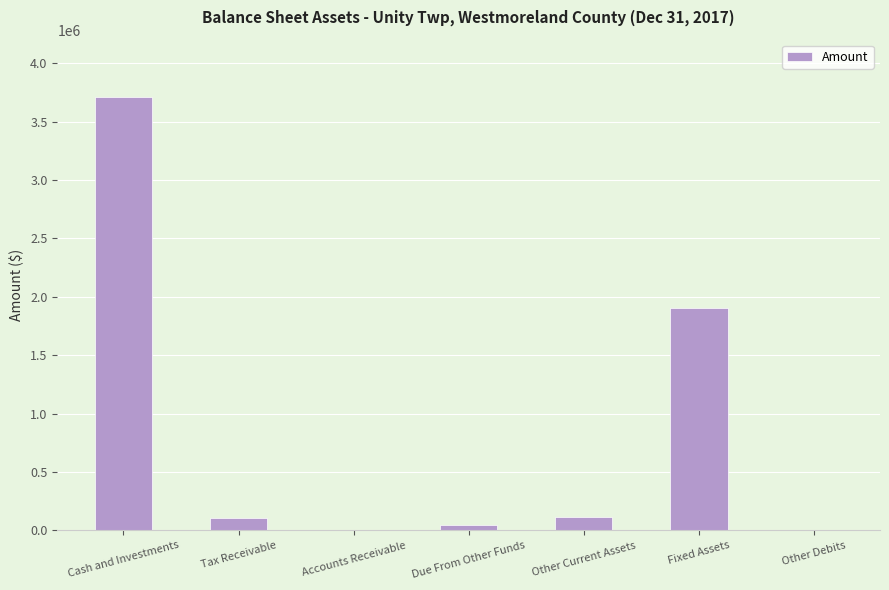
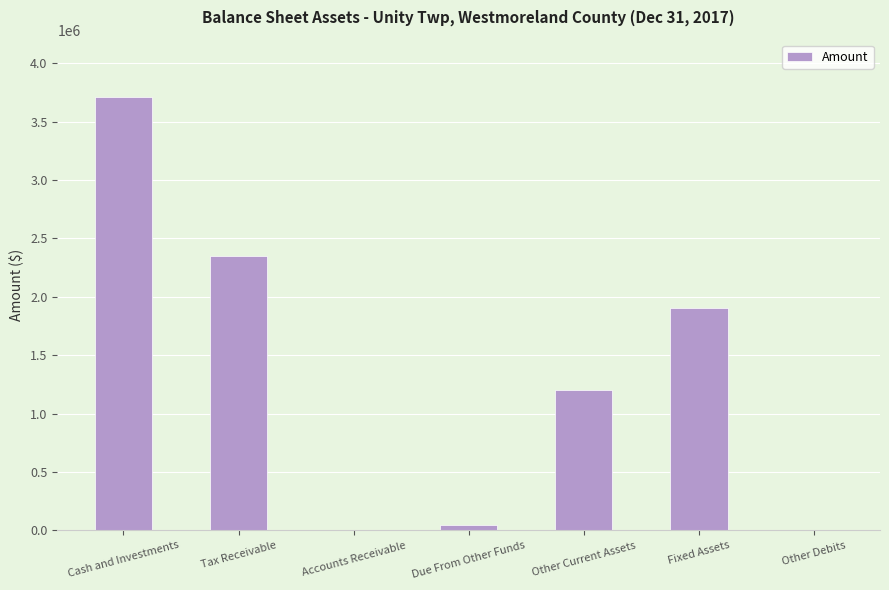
Tax Receivable: 110000 -> 2350000
Other Current Assets: 120000 -> 1200000
